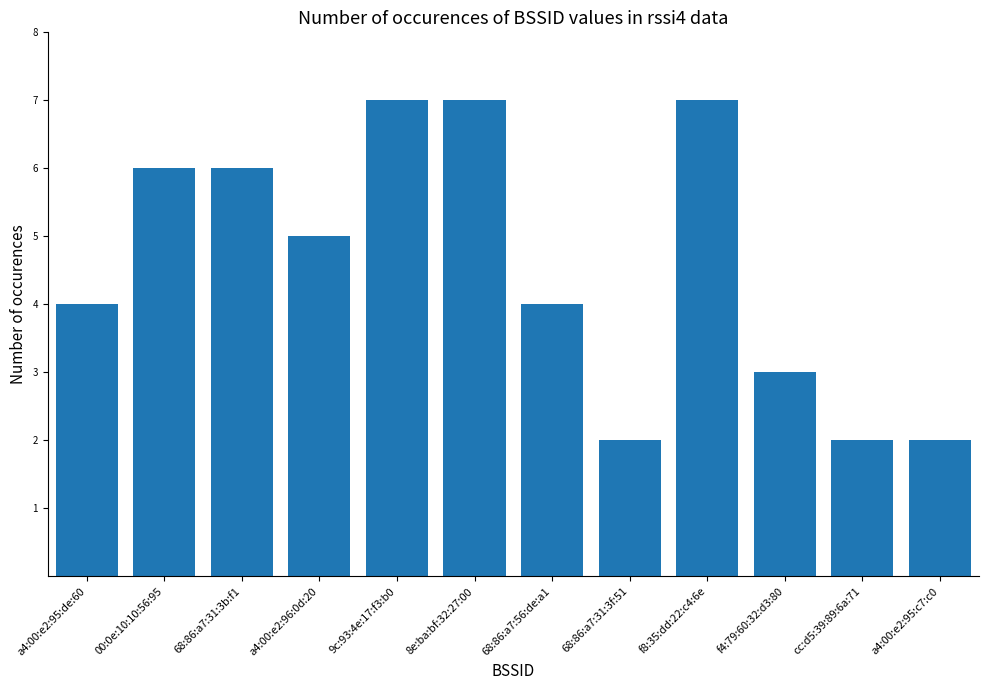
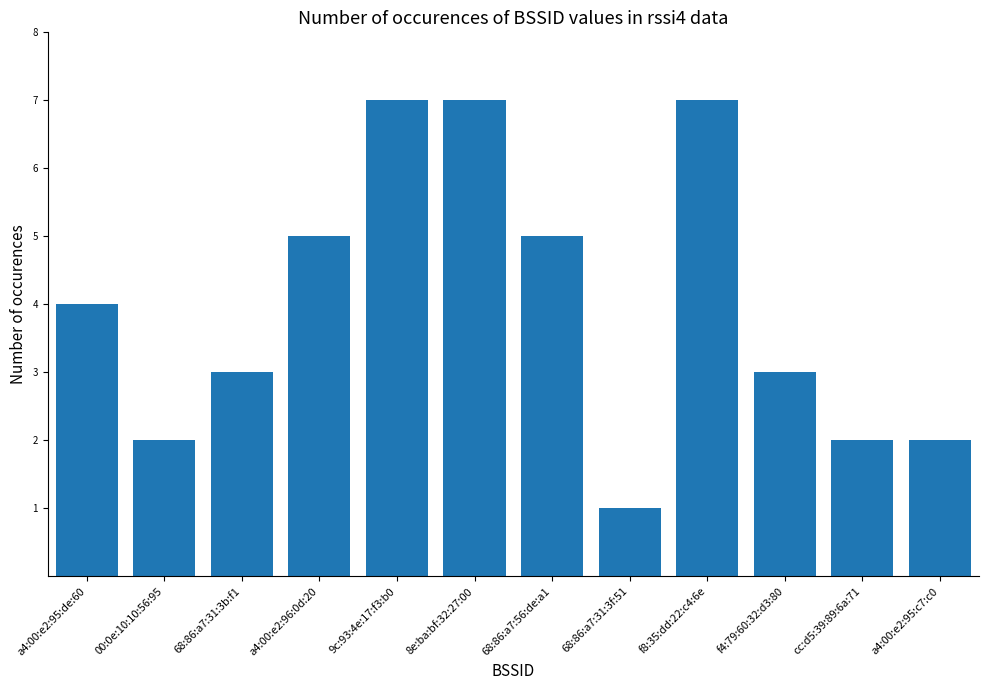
00:0e:10:10:56:95: 6 -> 2
68:86:a7:31:3b:f1: 6 -> 3
68:86:a7:56:de:a1: 4 -> 5
68:86:a7:31:3f:51: 2 -> 1
